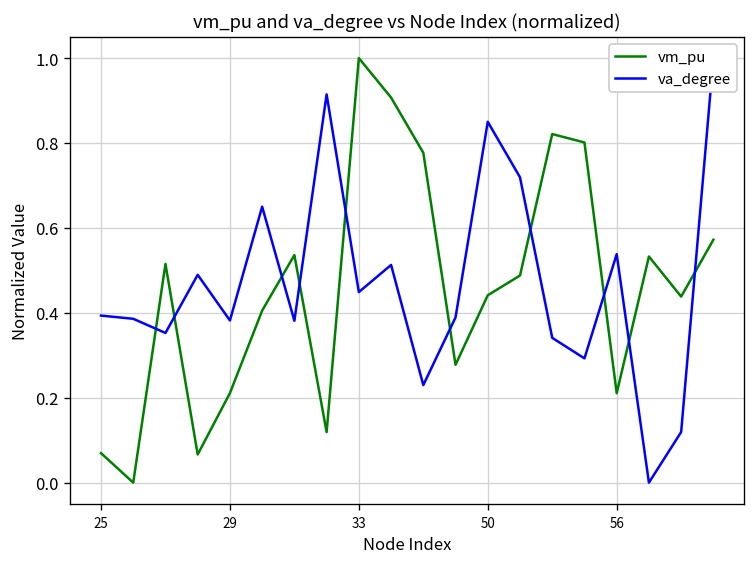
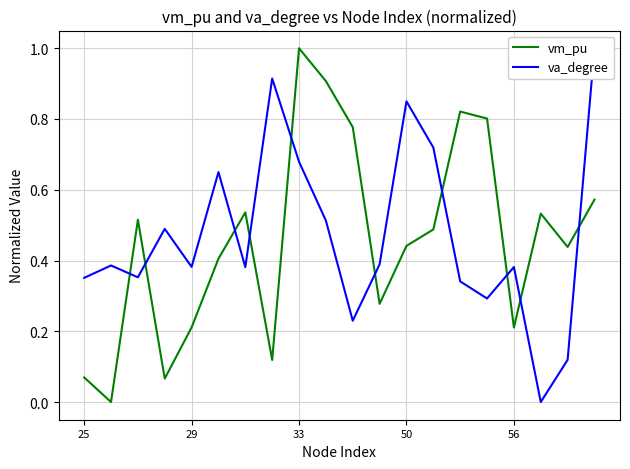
va_degree, 25: 0.39 -> 0.35
va_degree, 33: 0.45 -> 0.68
va_degree, 56: 0.54 -> 0.38
